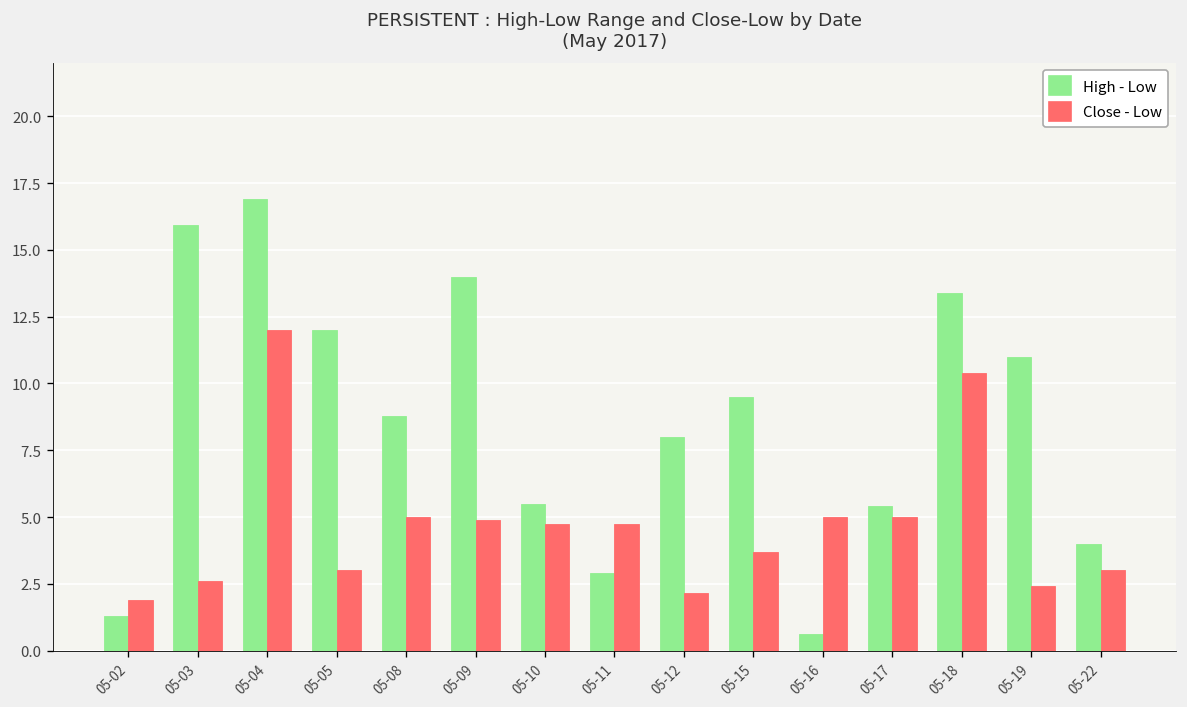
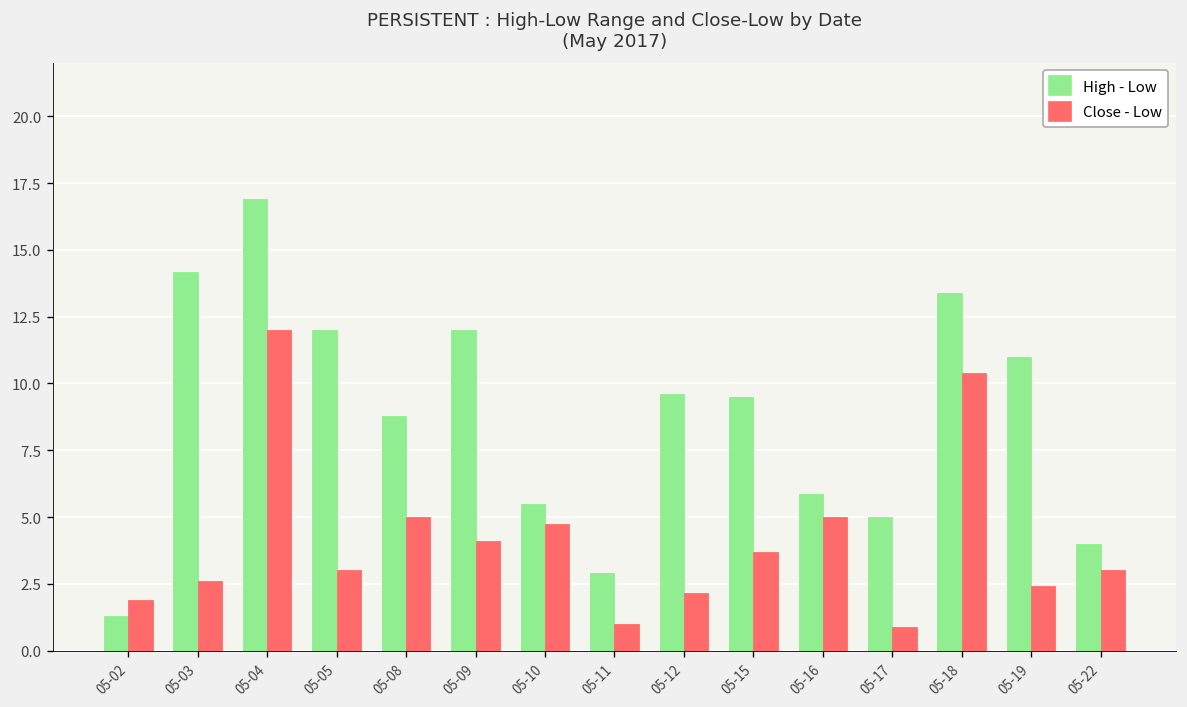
High - Low, 05-03: 16.0 -> 14.2
High - Low, 05-09: 14 -> 12
Close - Low, 05-09: 4.9 -> 4.1
Close - Low, 05-11: 4.8 -> 1.0
High - Low, 05-12: 8.0 -> 9.6
High - Low, 05-16: 0.6 -> 5.9
High - Low, 05-17: 5.4 -> 5.0
Close - Low, 05-17: 5.0 -> 0.9
